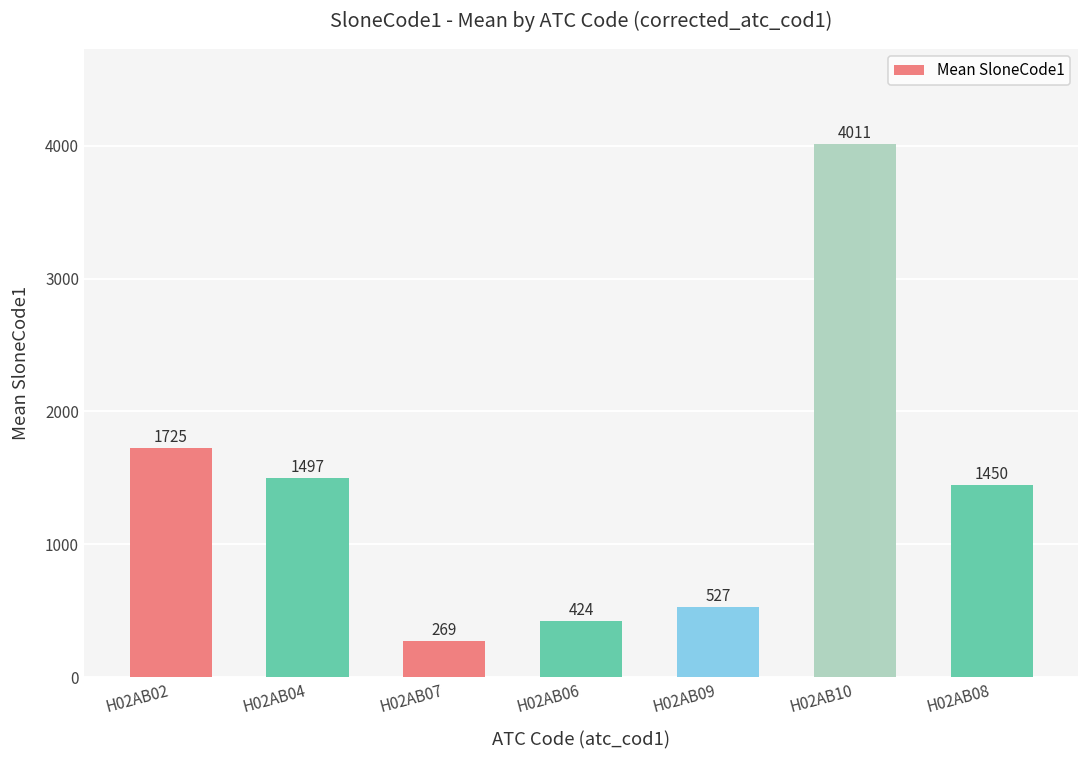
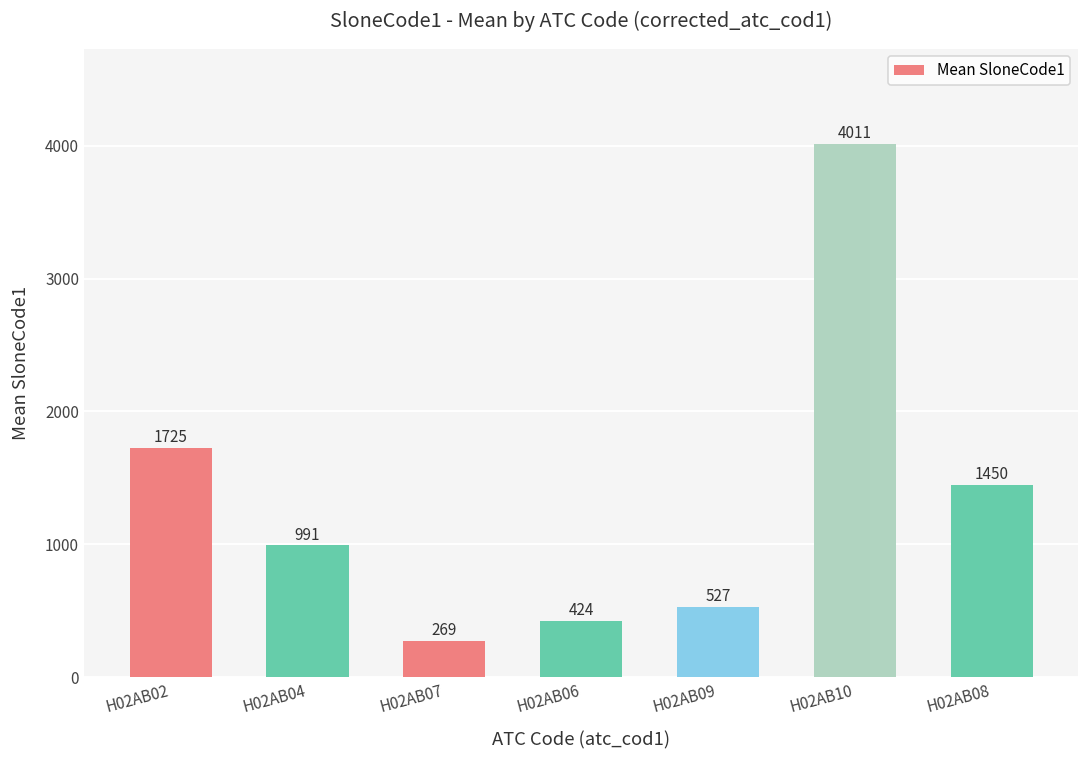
H02AB04: 1497 -> 991
